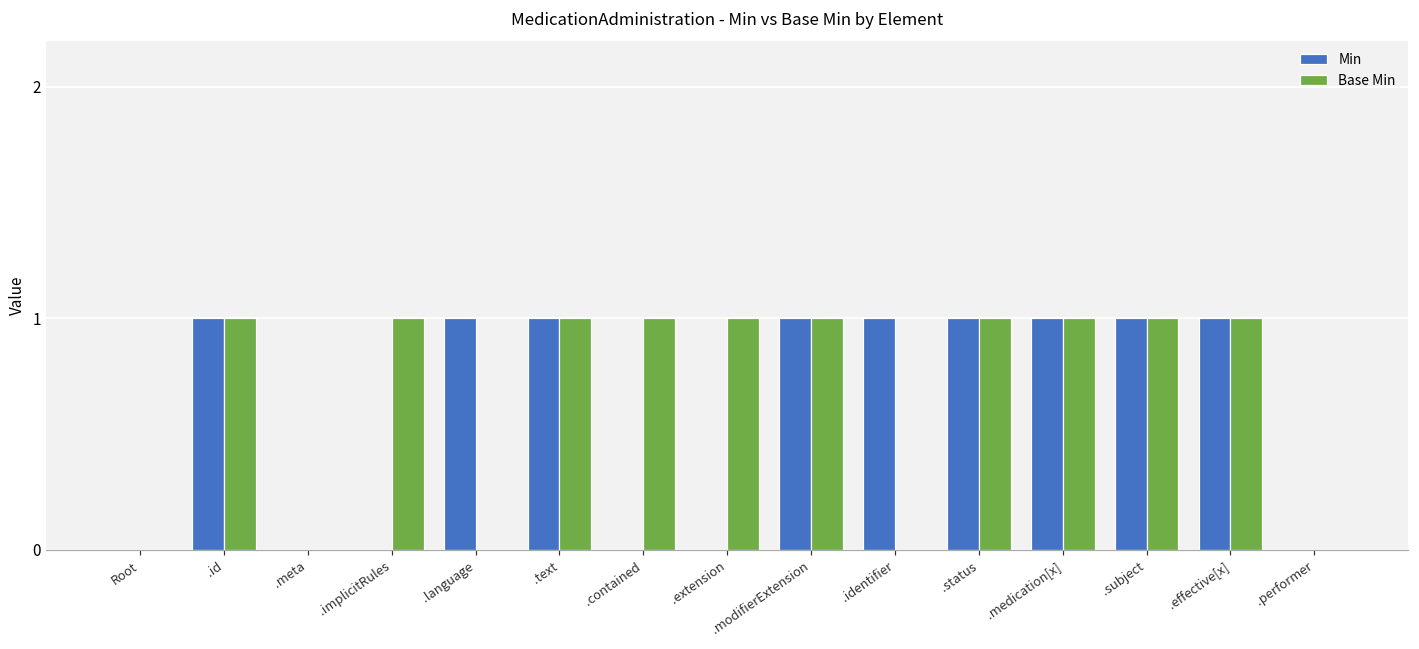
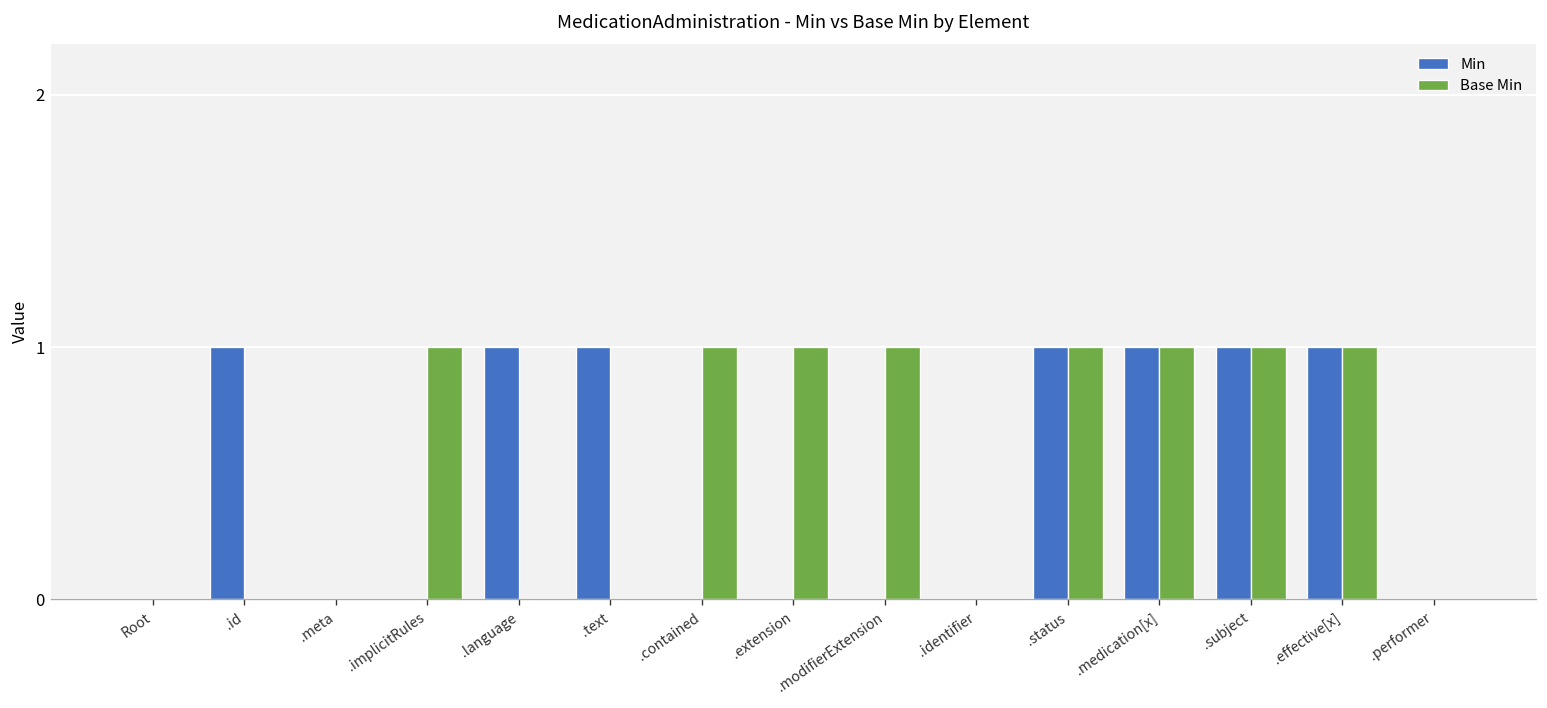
Base Min, .id: 1 -> 0
Base Min, .text: 1 -> 0
Min, .modifierExtension: 1 -> 0
Min, .identifier: 1 -> 0
